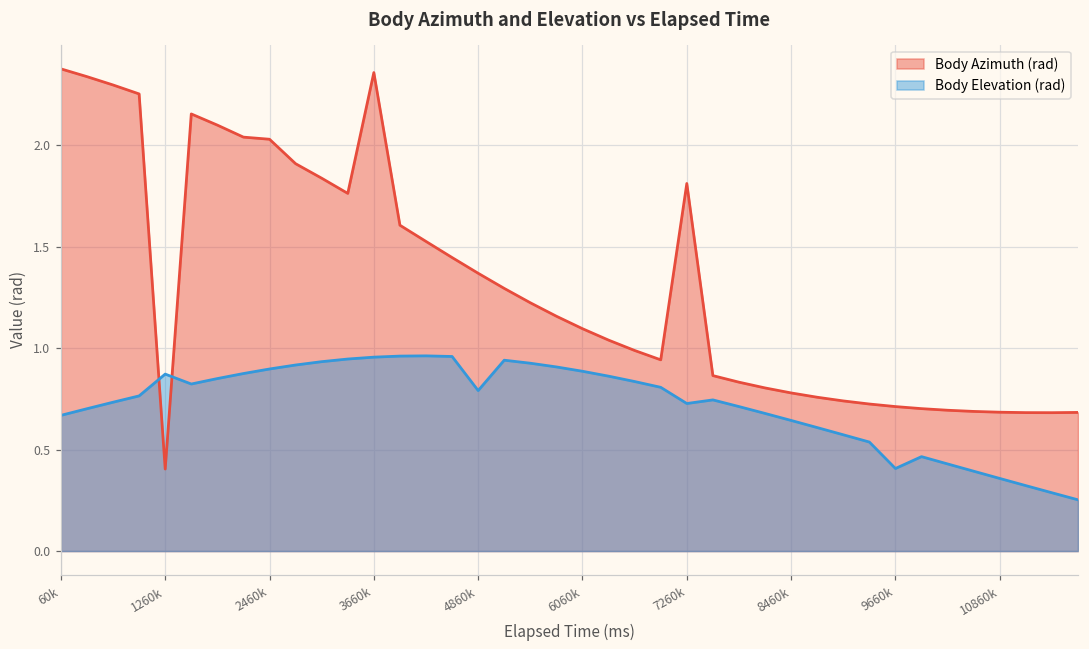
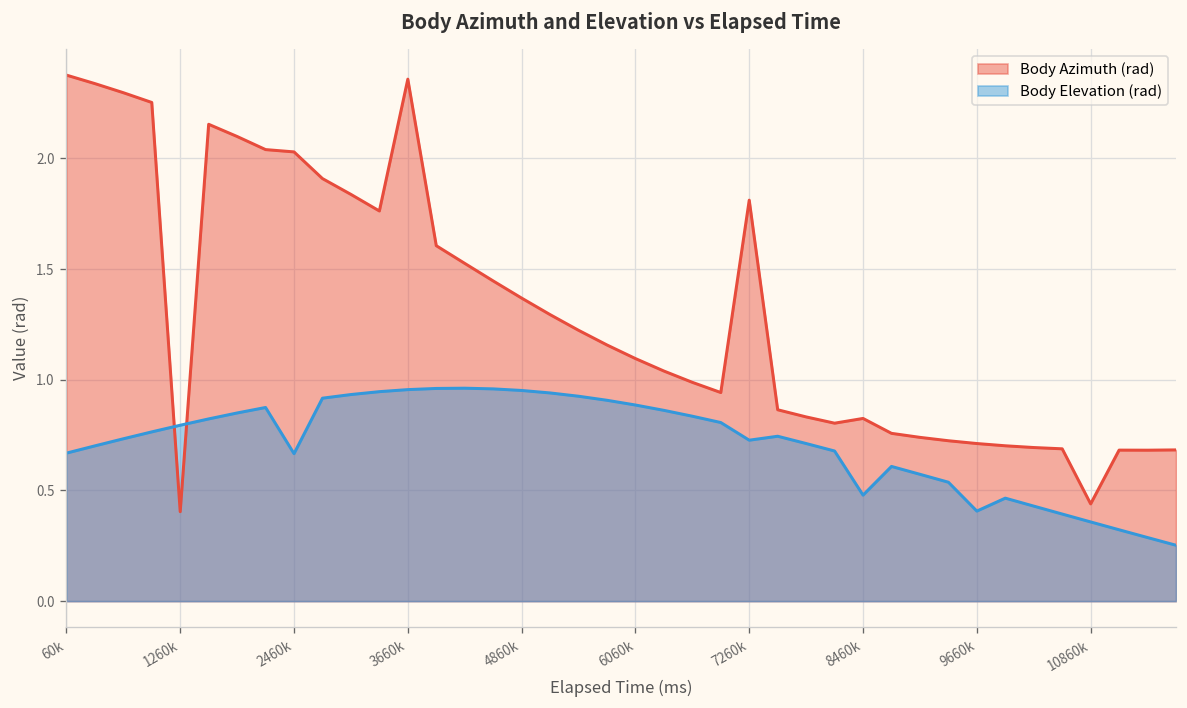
Body Elevation (rad), 1260k: 0.87 -> 0.79
Body Elevation (rad), 2460k: 0.90 -> 0.67
Body Elevation (rad), 4860k: 0.79 -> 0.95
Body Azimuth (rad), 8460k: 0.78 -> 0.83
Body Elevation (rad), 8460k: 0.64 -> 0.48
Body Azimuth (rad), 10860k: 0.68 -> 0.44
